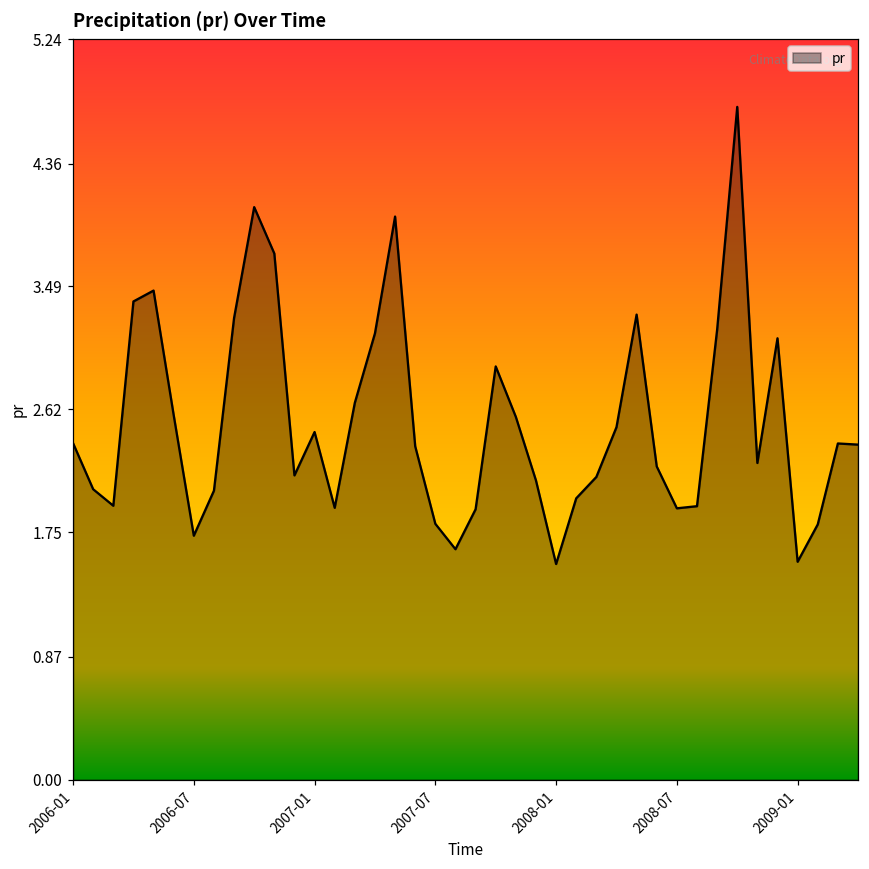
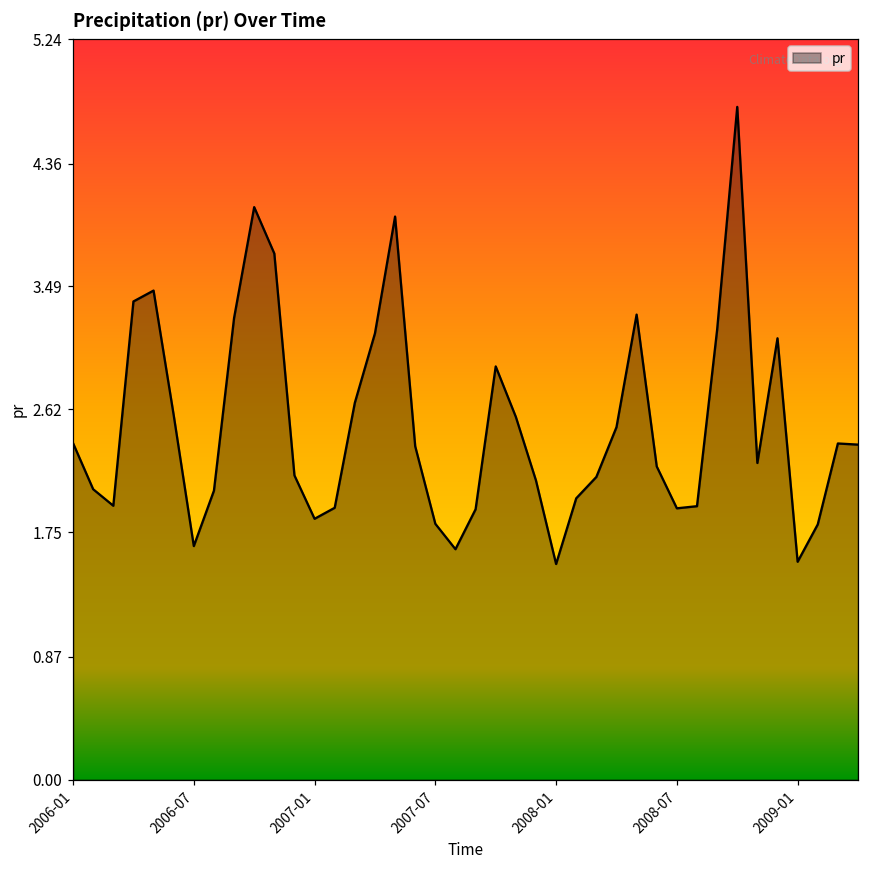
2006-07: 1.73 -> 1.65
2007-01: 2.46 -> 1.85
